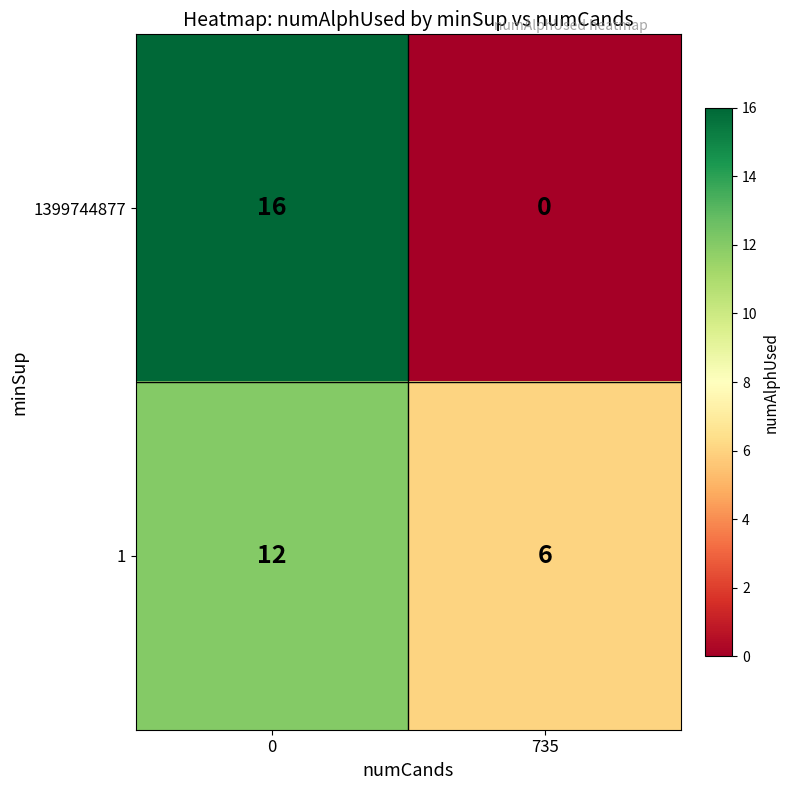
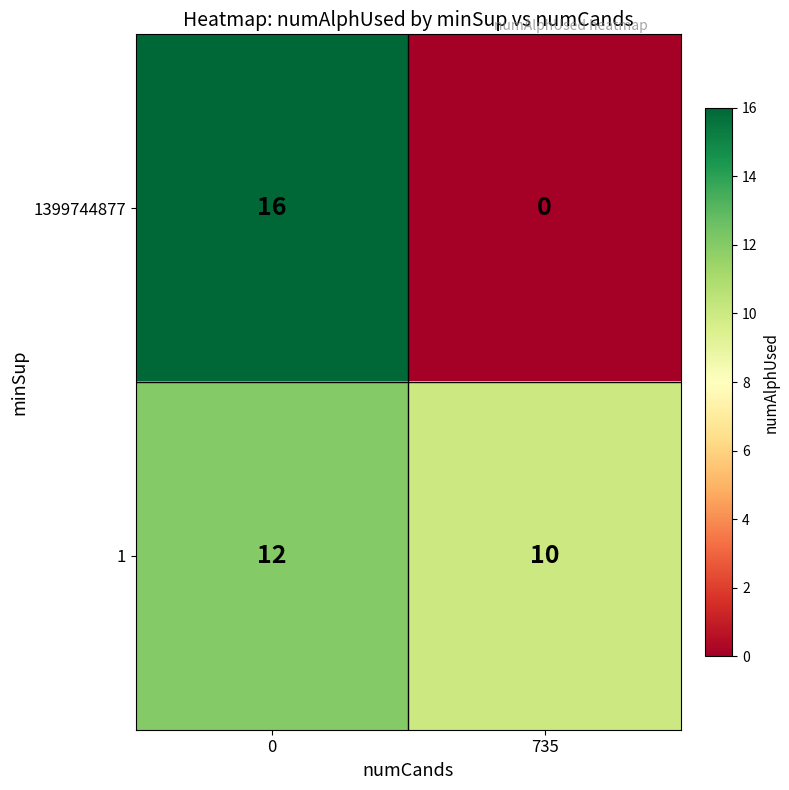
1, 735: 6 -> 10
